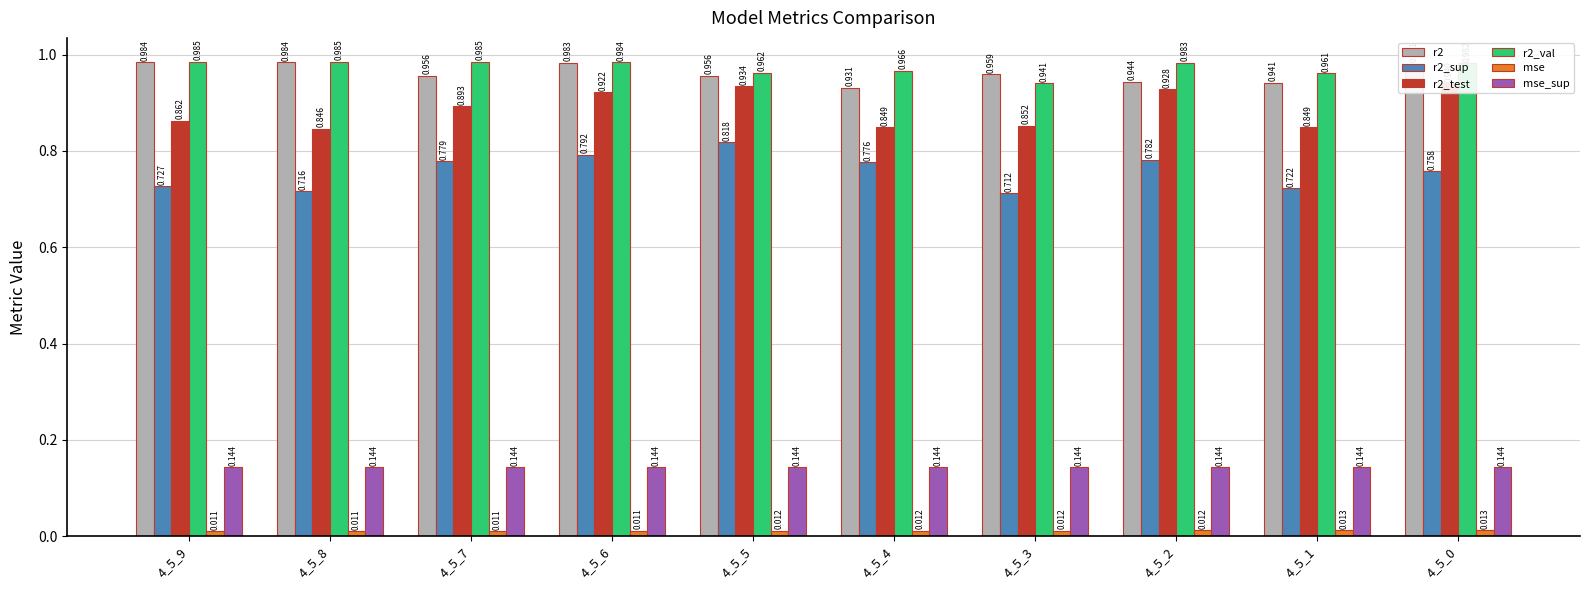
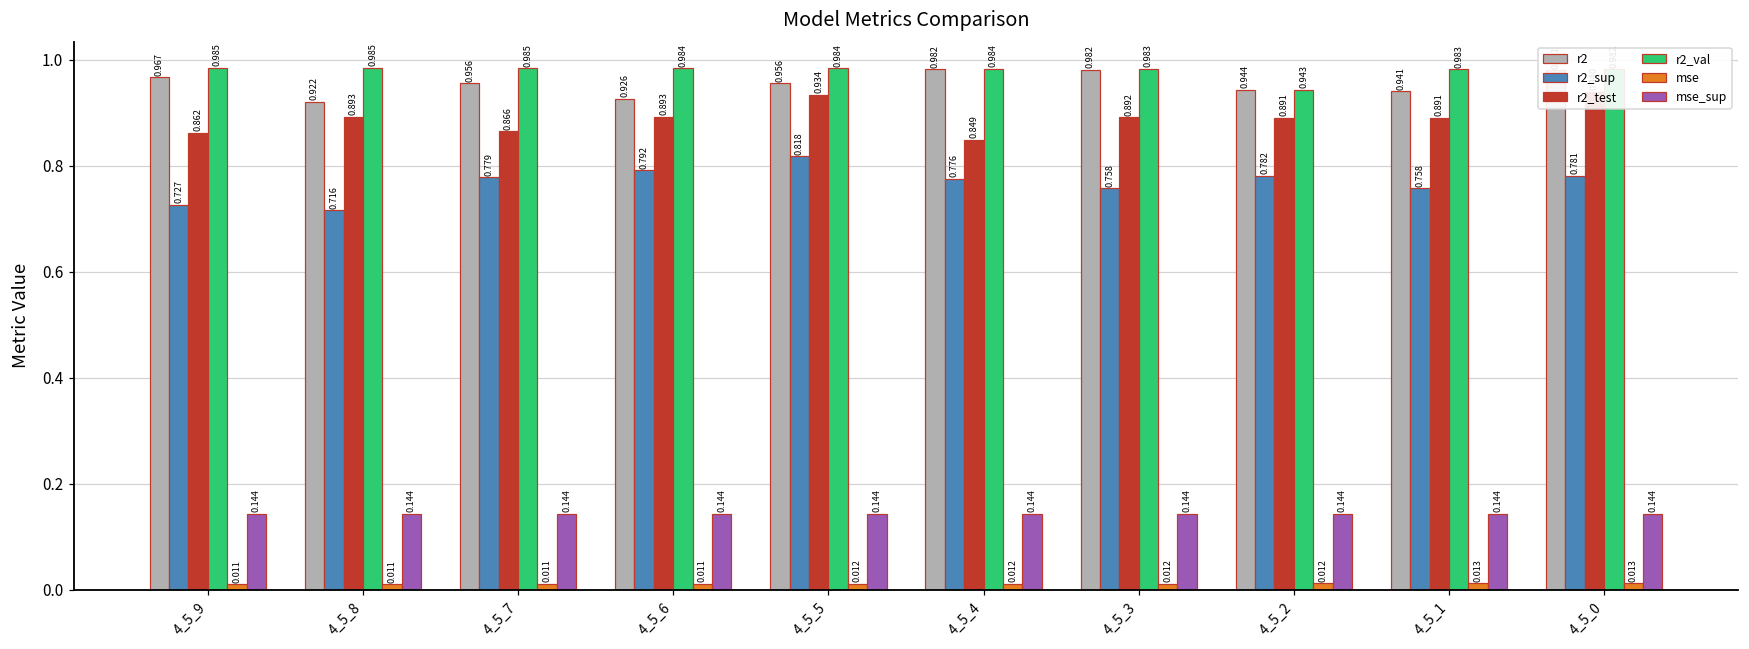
r2, 4_5_9: 0.984 -> 0.967
r2, 4_5_8: 0.984 -> 0.922
r2_test, 4_5_8: 0.846 -> 0.893
r2_test, 4_5_7: 0.893 -> 0.866
r2, 4_5_6: 0.983 -> 0.926
r2_test, 4_5_6: 0.922 -> 0.893
r2_val, 4_5_5: 0.962 -> 0.984
r2, 4_5_4: 0.931 -> 0.982
r2_val, 4_5_4: 0.966 -> 0.984
r2, 4_5_3: 0.959 -> 0.982
r2_sup, 4_5_3: 0.712 -> 0.758
r2_test, 4_5_3: 0.852 -> 0.892
r2_val, 4_5_3: 0.941 -> 0.983
r2_test, 4_5_2: 0.928 -> 0.891
r2_val, 4_5_2: 0.983 -> 0.943
r2_sup, 4_5_1: 0.722 -> 0.758
r2_test, 4_5_1: 0.849 -> 0.891
r2_val, 4_5_1: 0.961 -> 0.983
r2_sup, 4_5_0: 0.758 -> 0.781
